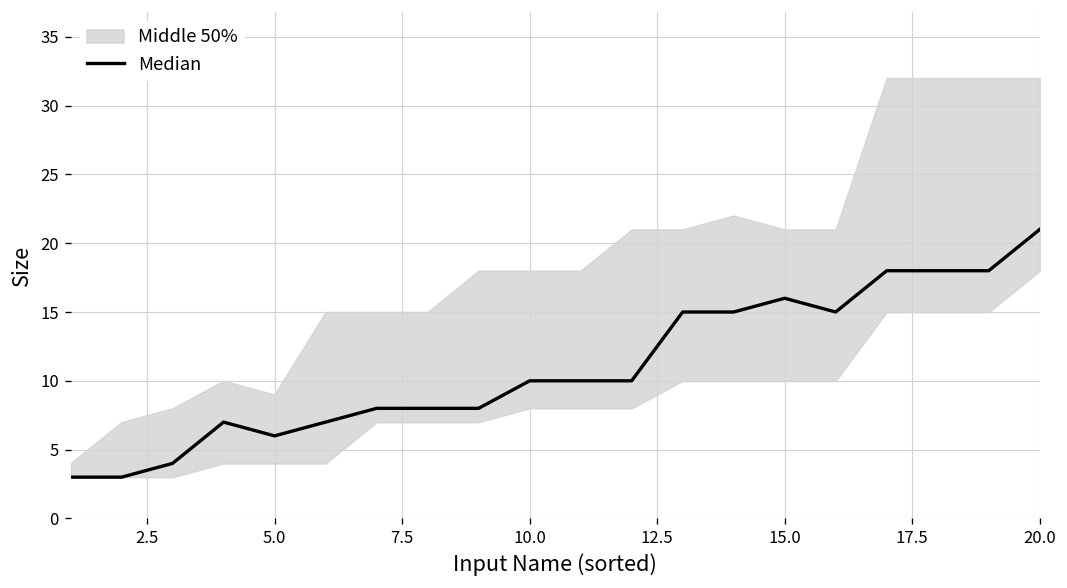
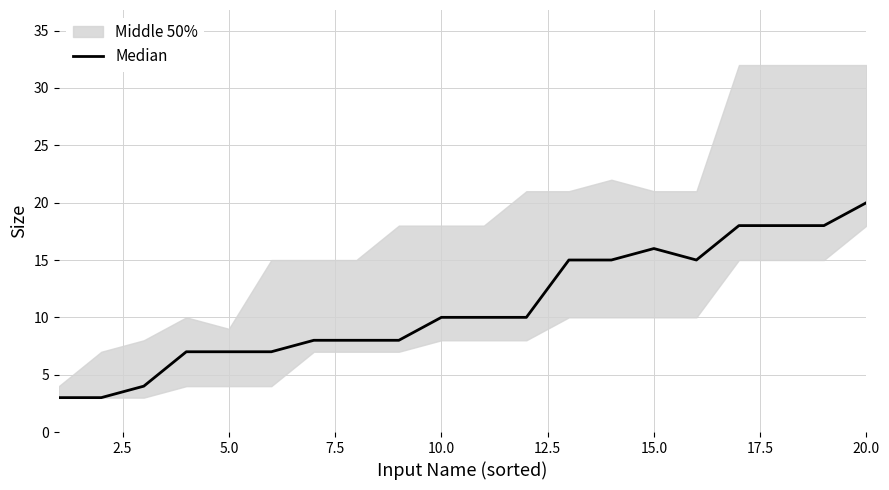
Median, 5.0: 6 -> 7
Median, 20.0: 21 -> 20
